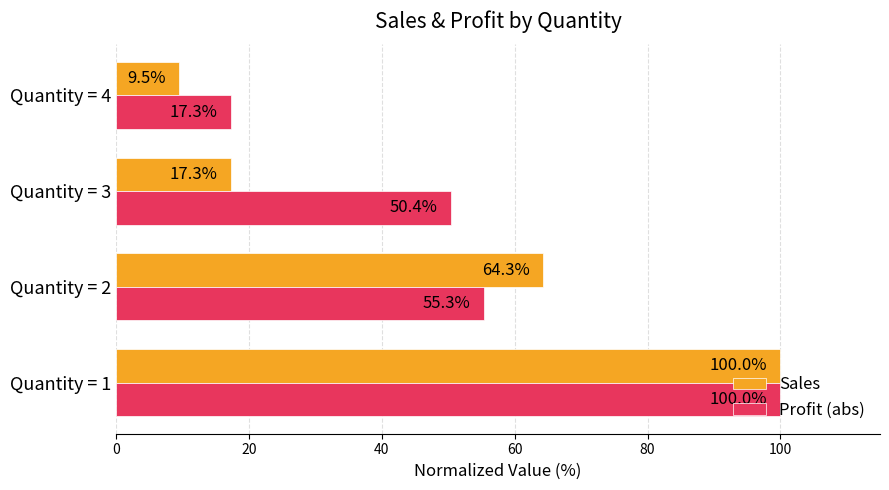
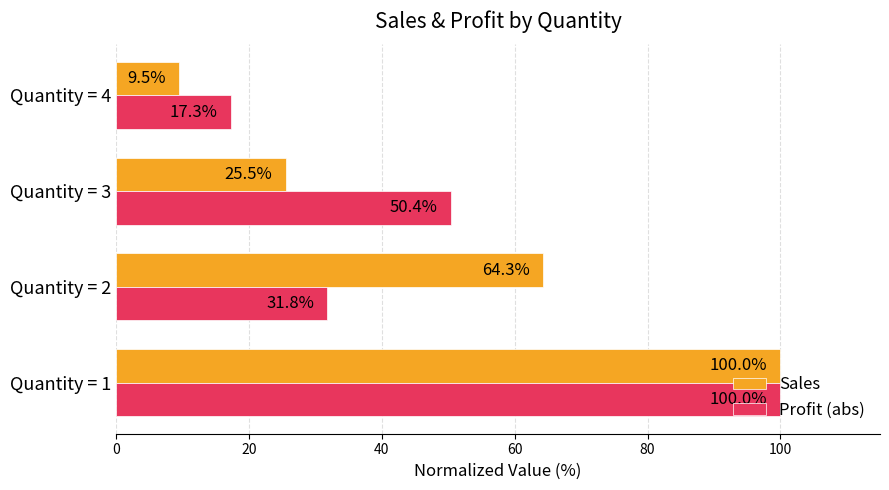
Sales, Quantity = 3: 17.3% -> 25.5%
Profit (abs), Quantity = 2: 55.3% -> 31.8%
